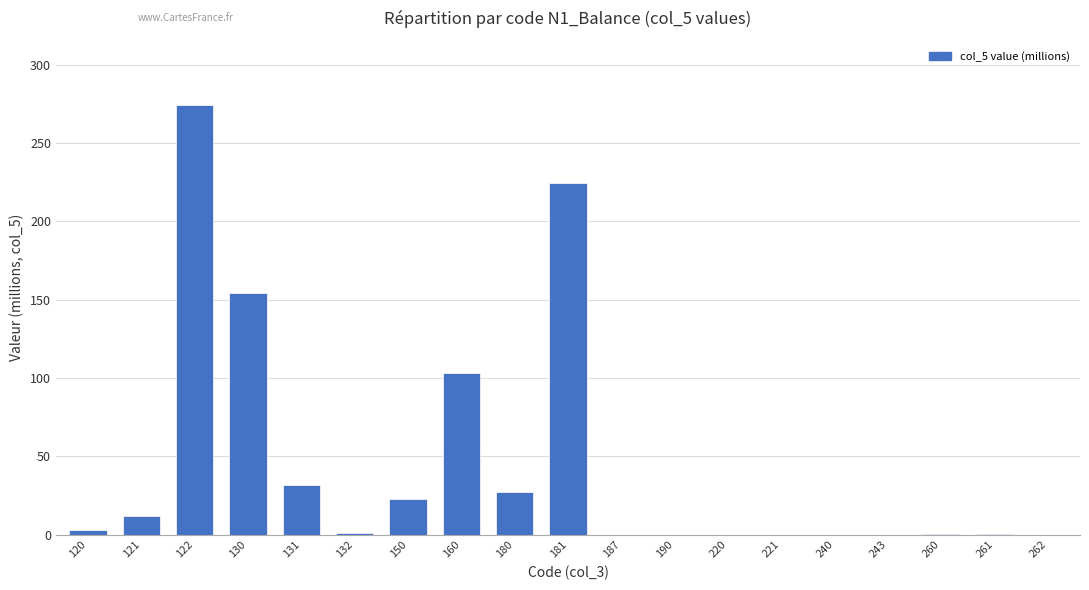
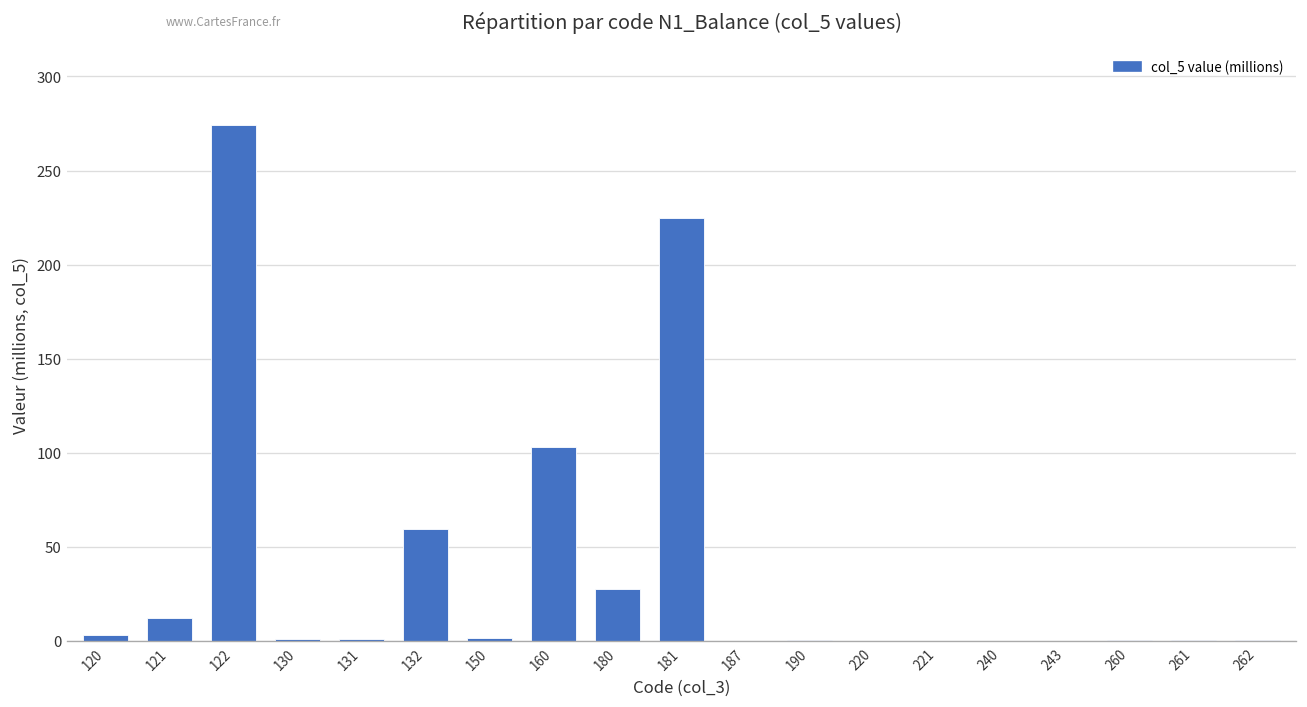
130: 154 -> 1
131: 32 -> 1
132: 1 -> 59
150: 22 -> 2
